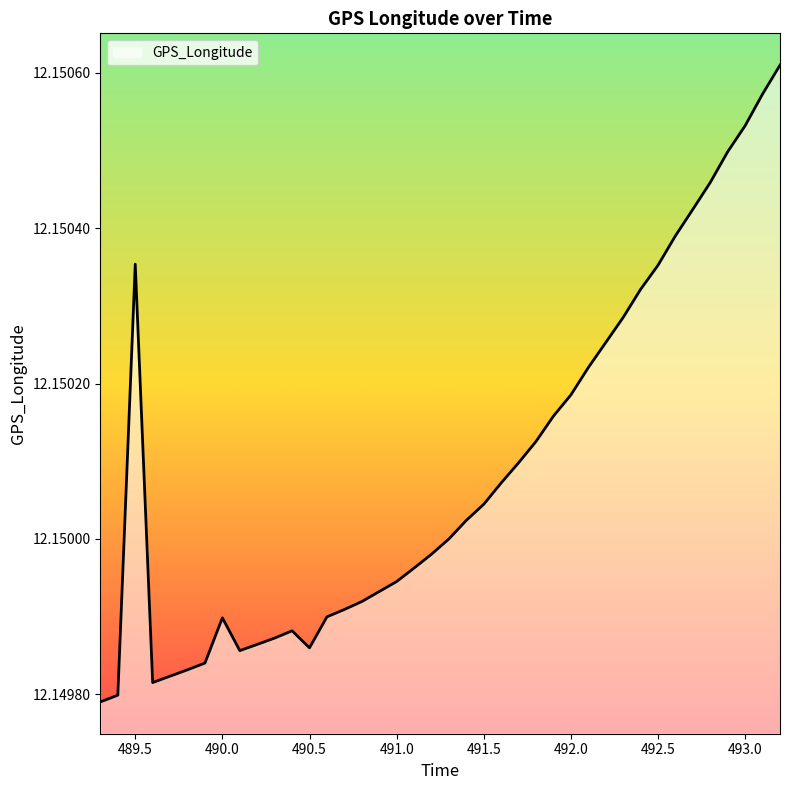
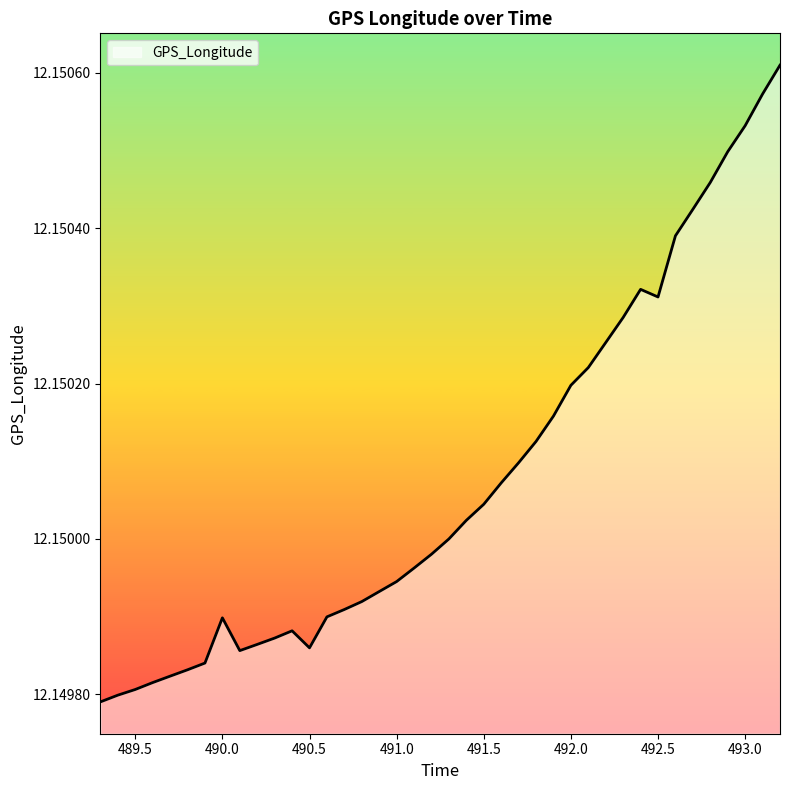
489.5: 12.15035 -> 12.14981
492.0: 12.15019 -> 12.15020
492.5: 12.15035 -> 12.15031
